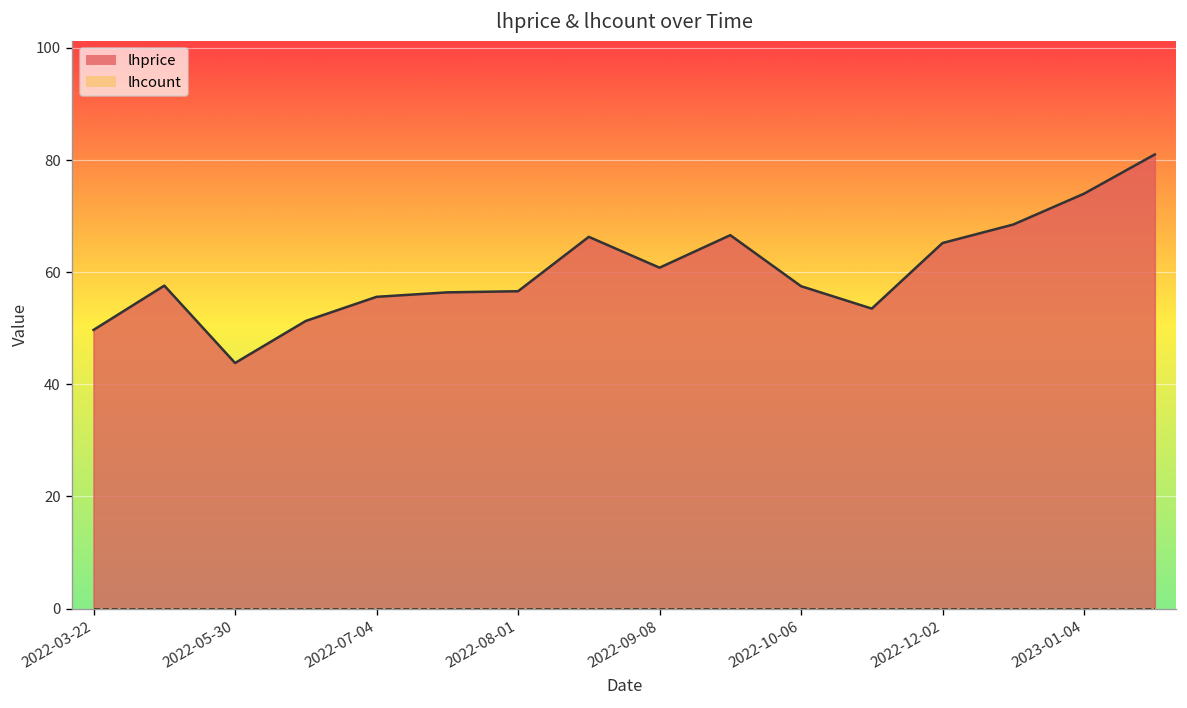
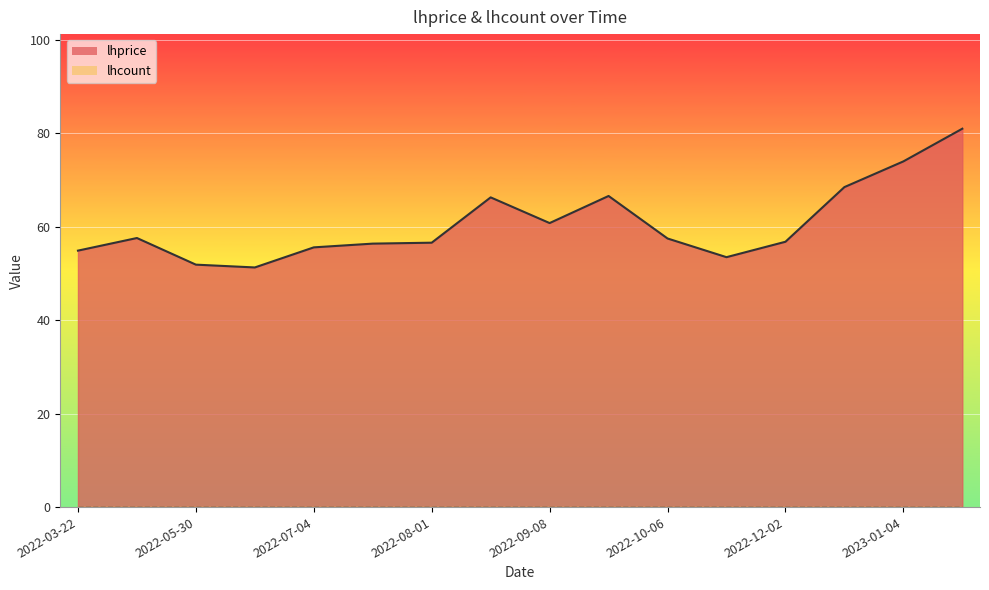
lhprice, 2022-03-22: 50 -> 55
lhprice, 2022-05-30: 44 -> 52
lhprice, 2022-12-02: 65 -> 57
